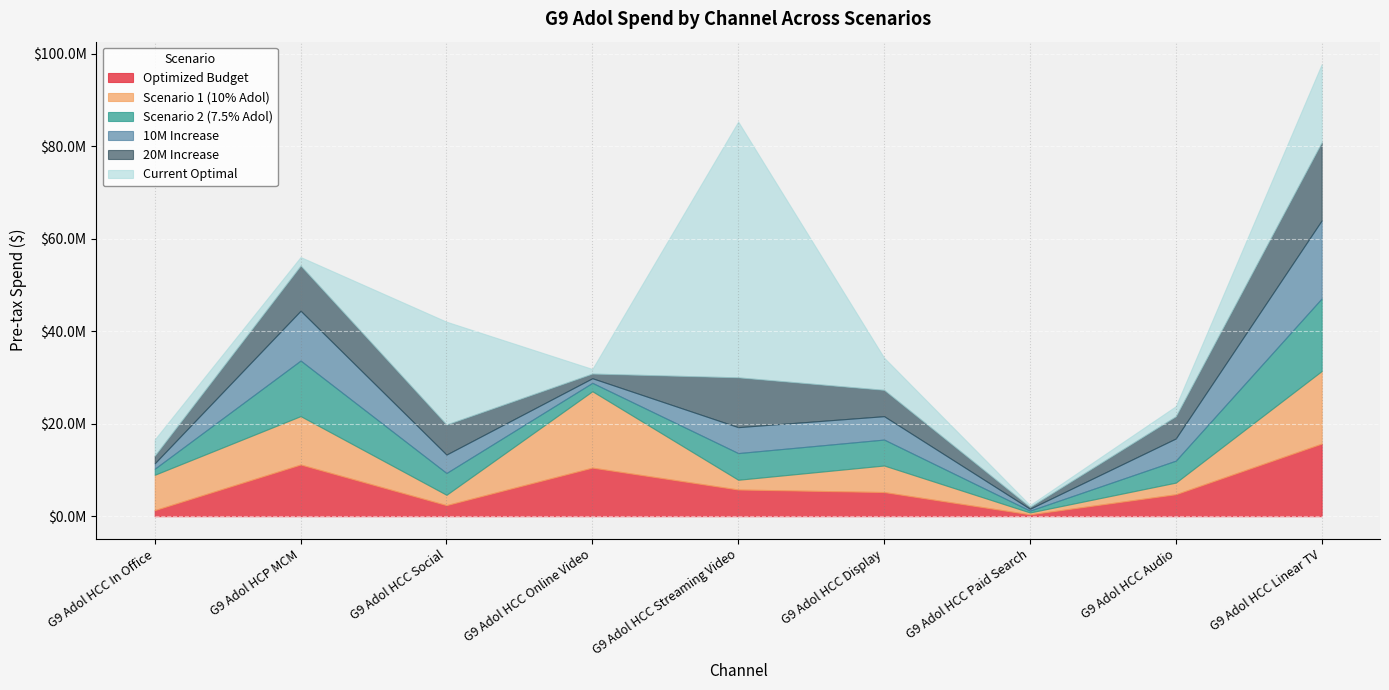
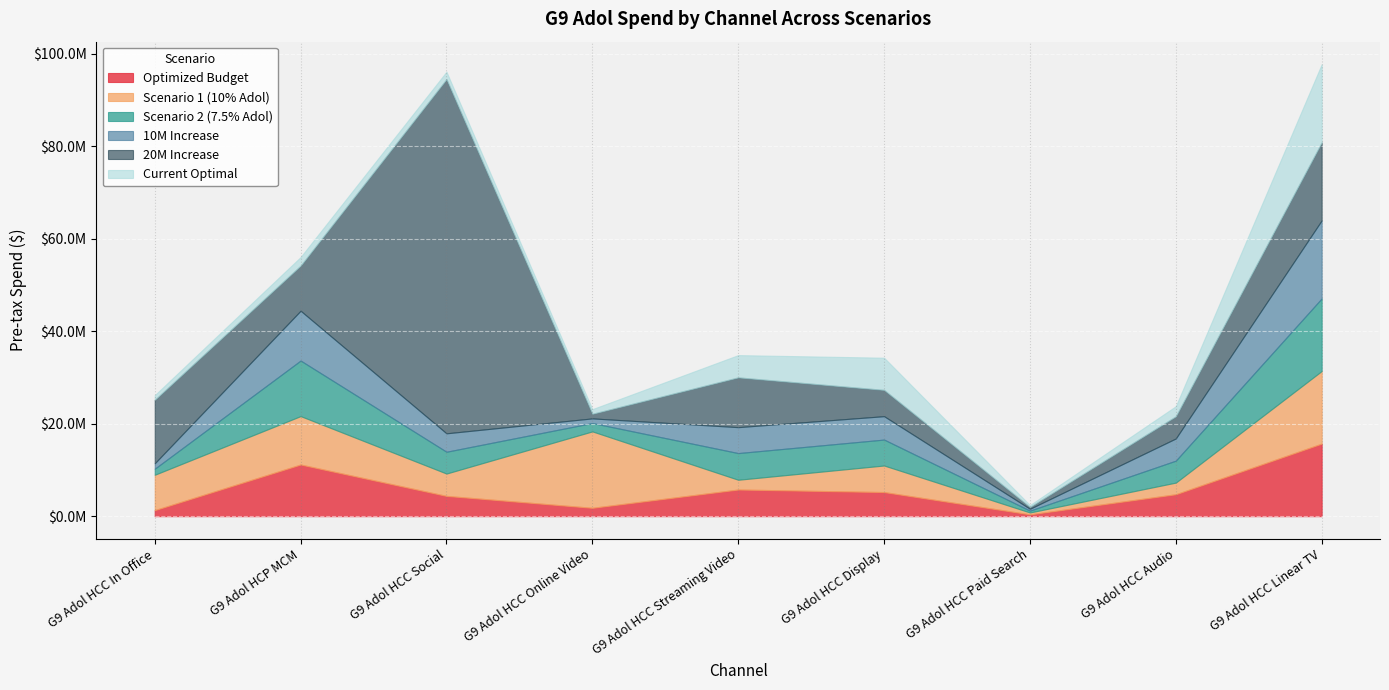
20M Increase, G9 Adol HCC In Office: $2000000 -> $14000000
Current Optimal, G9 Adol HCC In Office: $4000000 -> $1000000
Optimized Budget, G9 Adol HCC Social: $2000000 -> $4000000
Scenario 1 (10% Adol), G9 Adol HCC Social: $2000000 -> $5000000
20M Increase, G9 Adol HCC Social: $6000000 -> $77000000
Current Optimal, G9 Adol HCC Social: $22000000 -> $2000000
Optimized Budget, G9 Adol HCC Online Video: $11000000 -> $2000000
Current Optimal, G9 Adol HCC Streaming Video: $55000000 -> $5000000
